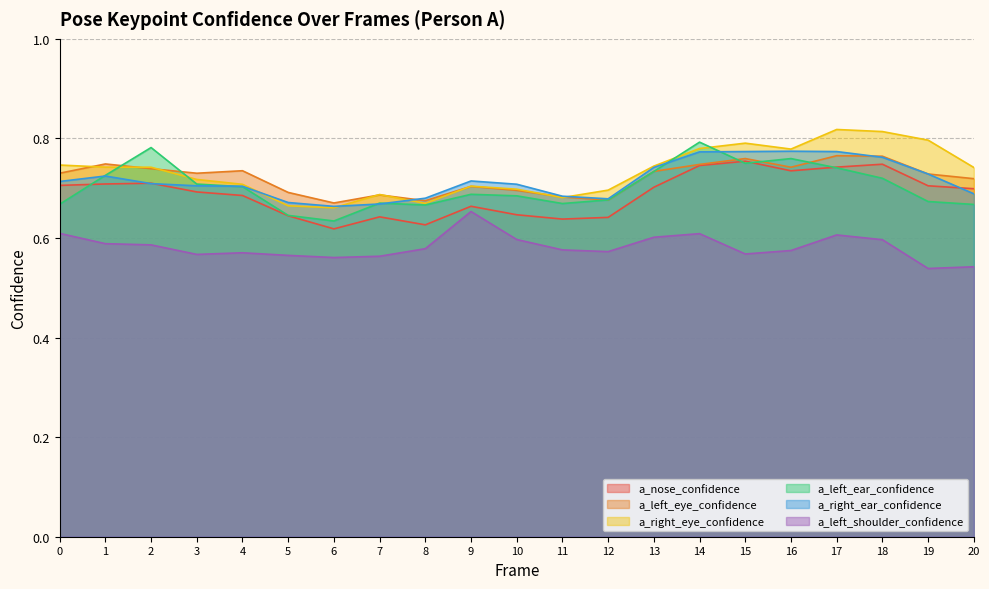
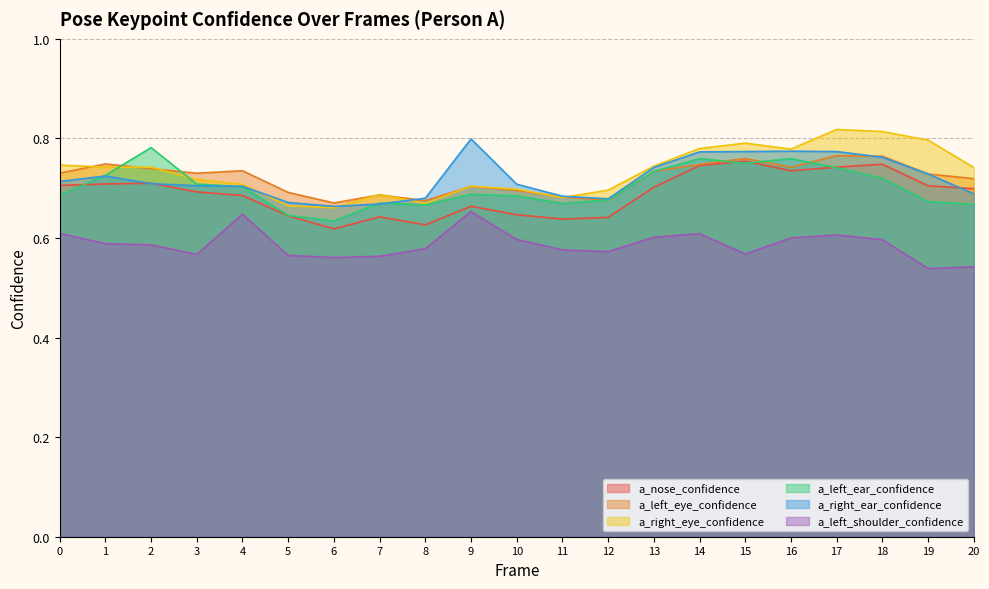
a_left_ear_confidence, 0: 0.67 -> 0.69
a_left_shoulder_confidence, 4: 0.57 -> 0.65
a_right_ear_confidence, 9: 0.71 -> 0.80
a_left_ear_confidence, 14: 0.79 -> 0.76
a_left_shoulder_confidence, 16: 0.57 -> 0.60
